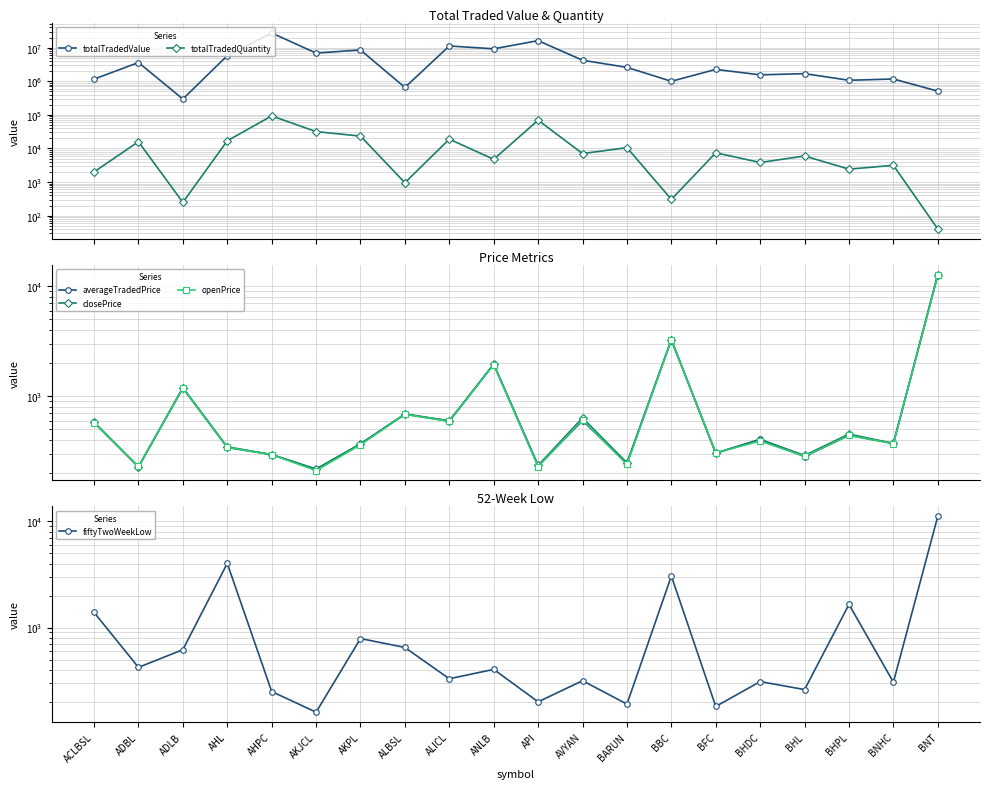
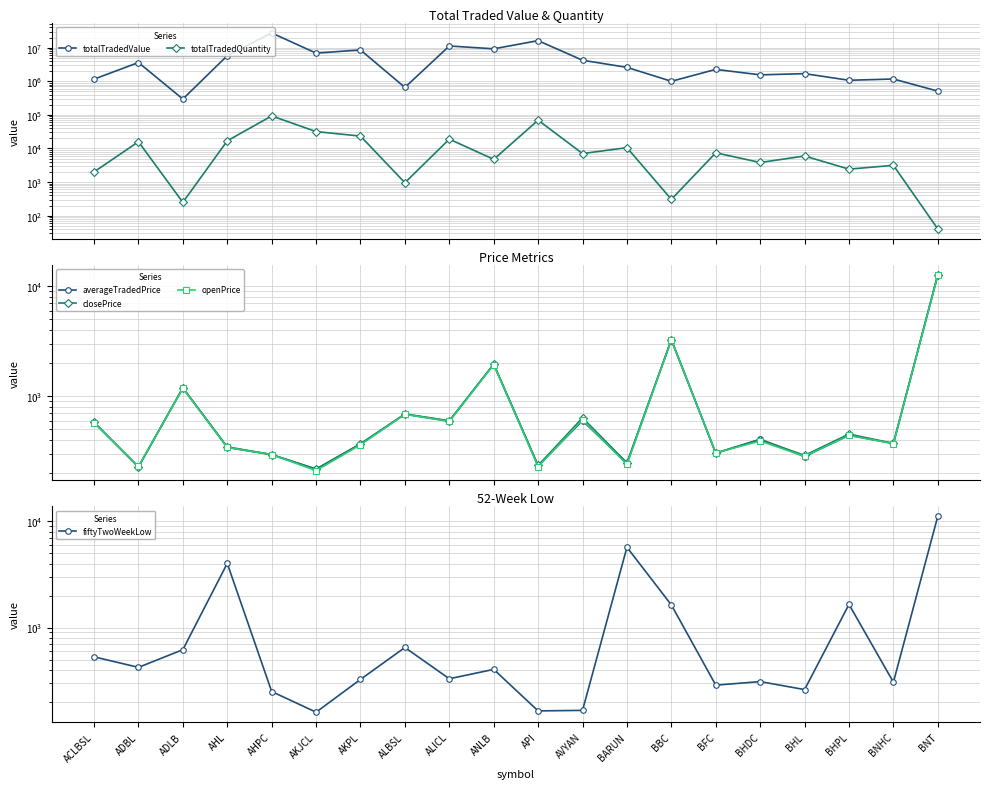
52-Week Low, ACLBSL: 1400 -> 500
52-Week Low, AKPL: 800 -> 330
52-Week Low, API: 200 -> 160
52-Week Low, AVYAN: 320 -> 170
52-Week Low, BARUN: 190 -> 6000
52-Week Low, BBC: 3100 -> 1600
52-Week Low, BFC: 180 -> 290
